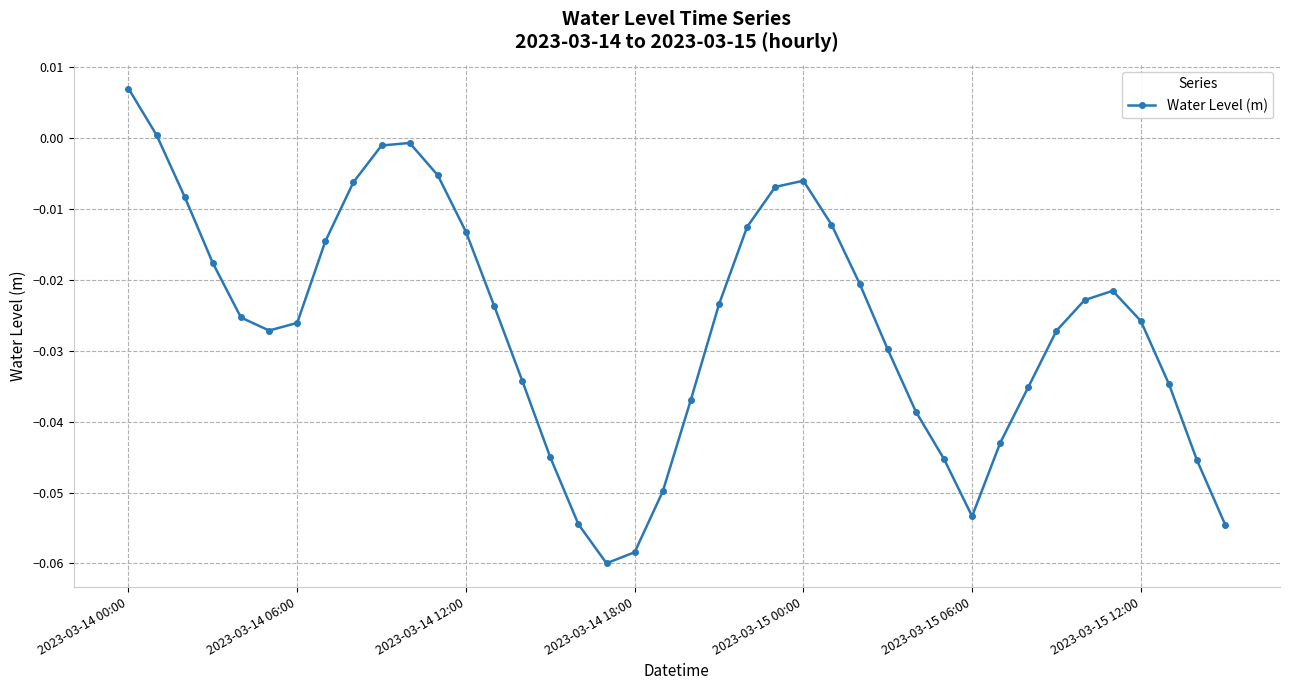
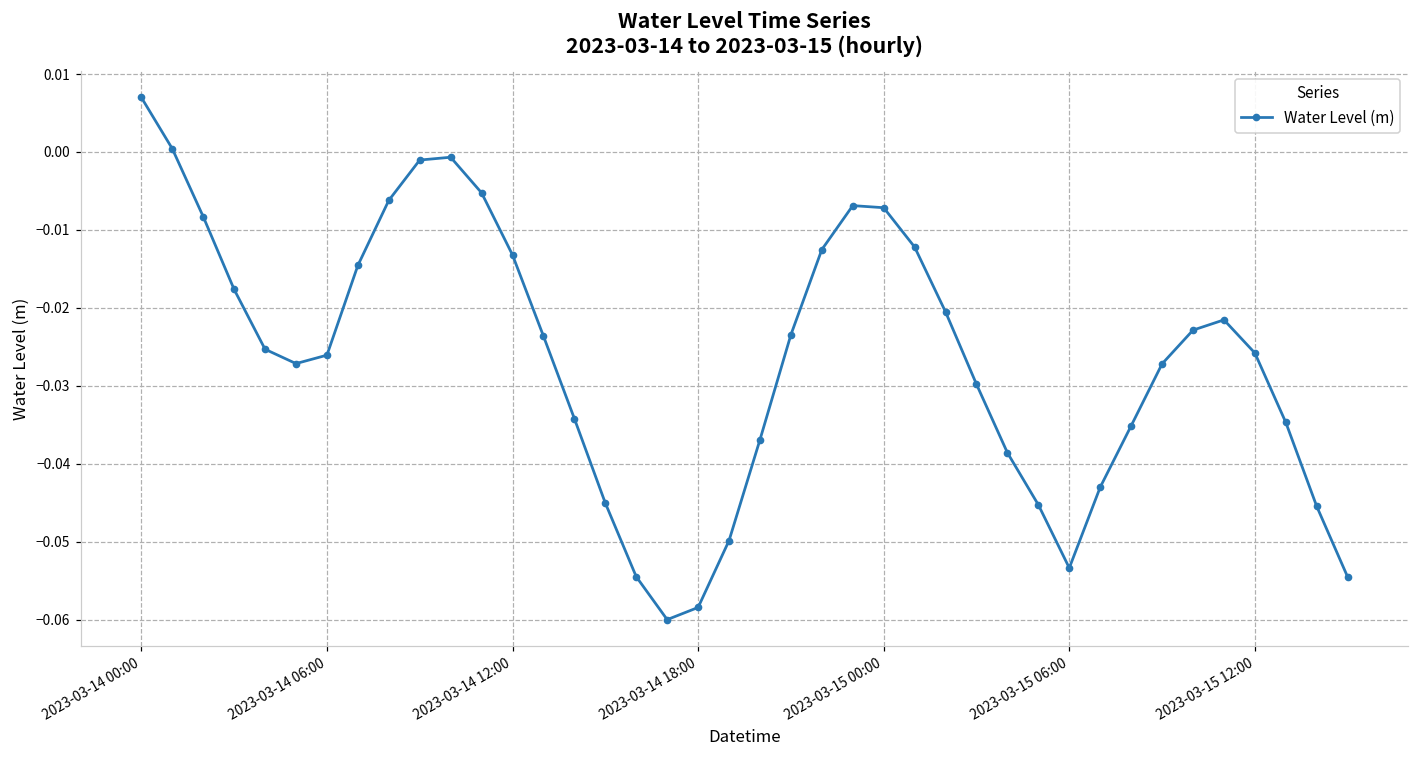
2023-03-15 00:00: -0.006 -> -0.007
